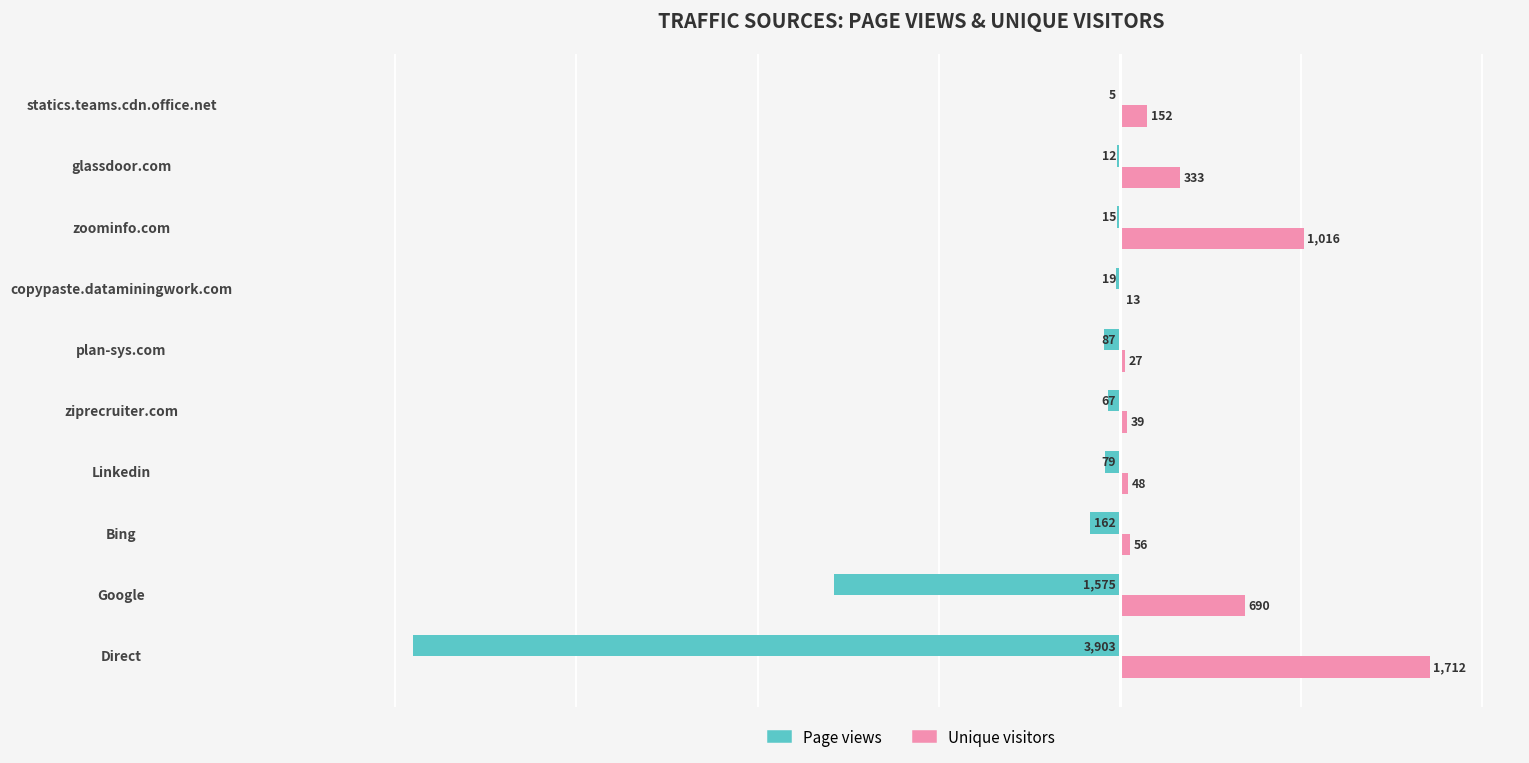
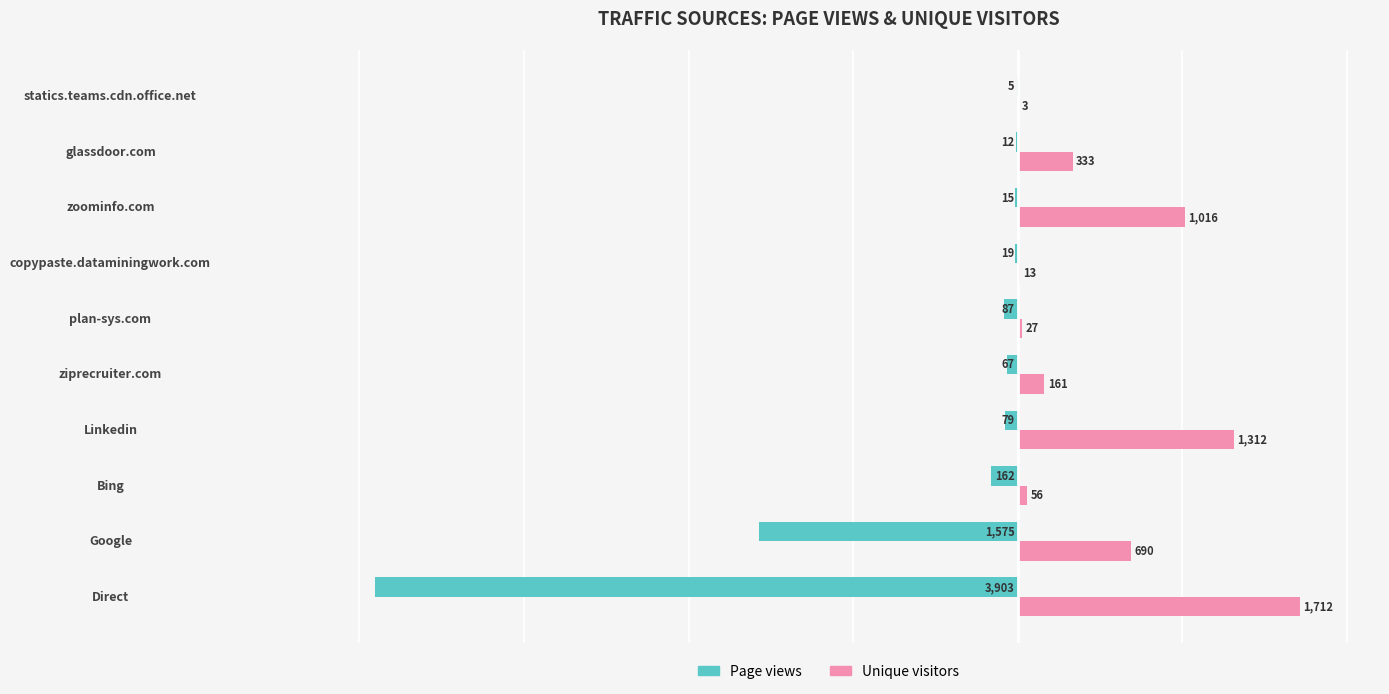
Unique visitors, statics.teams.cdn.office.net: 152 -> 3
Unique visitors, ziprecruiter.com: 39 -> 161
Unique visitors, Linkedin: 48 -> 1,312
